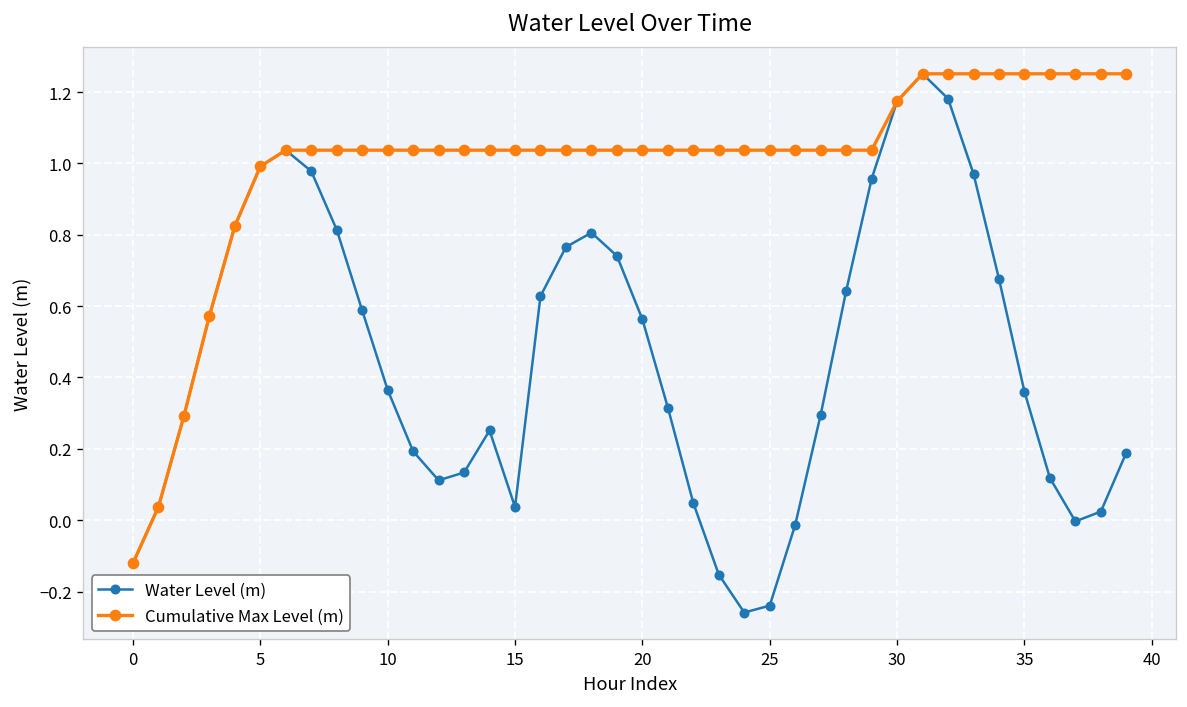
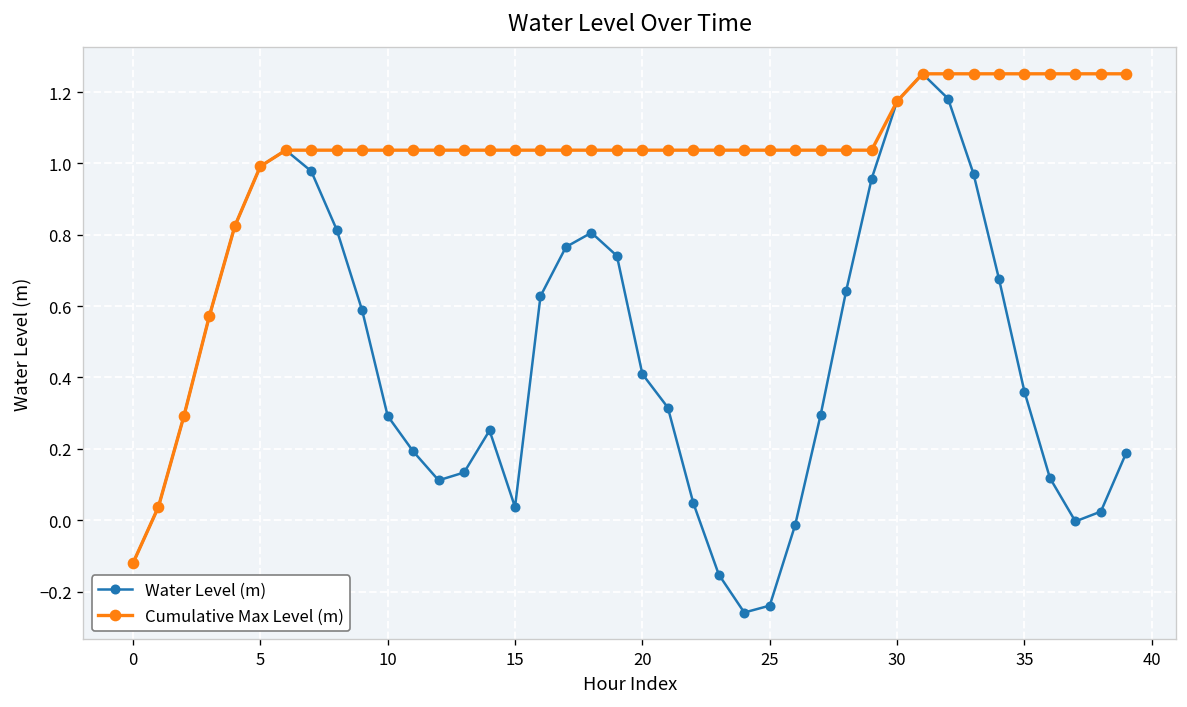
Water Level (m), 10: 0.37 -> 0.29
Water Level (m), 20: 0.56 -> 0.41
